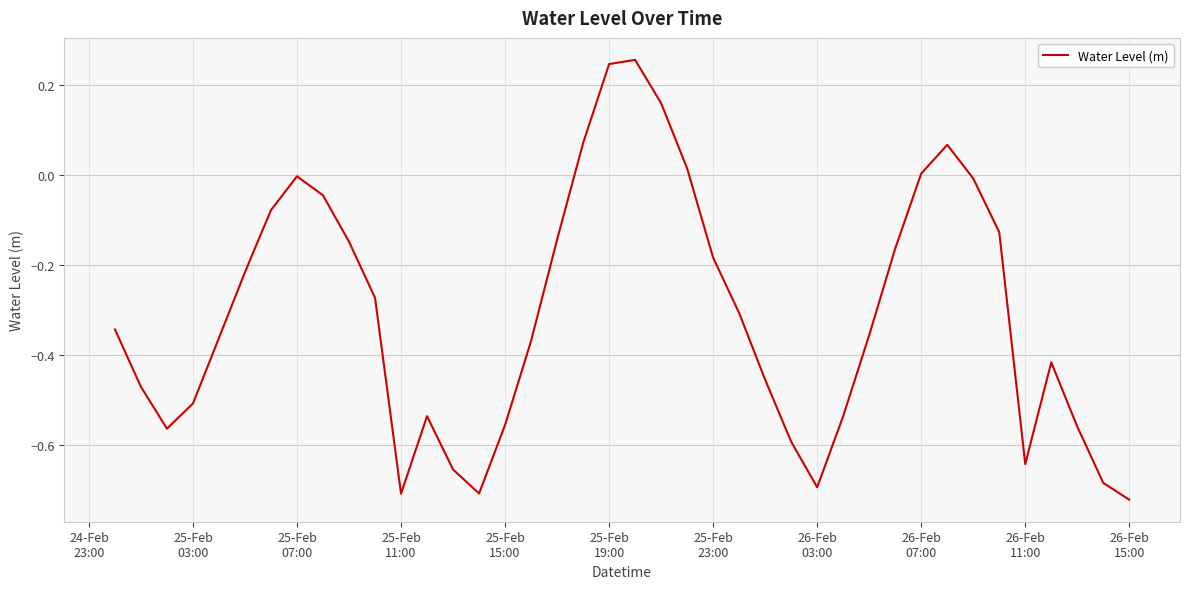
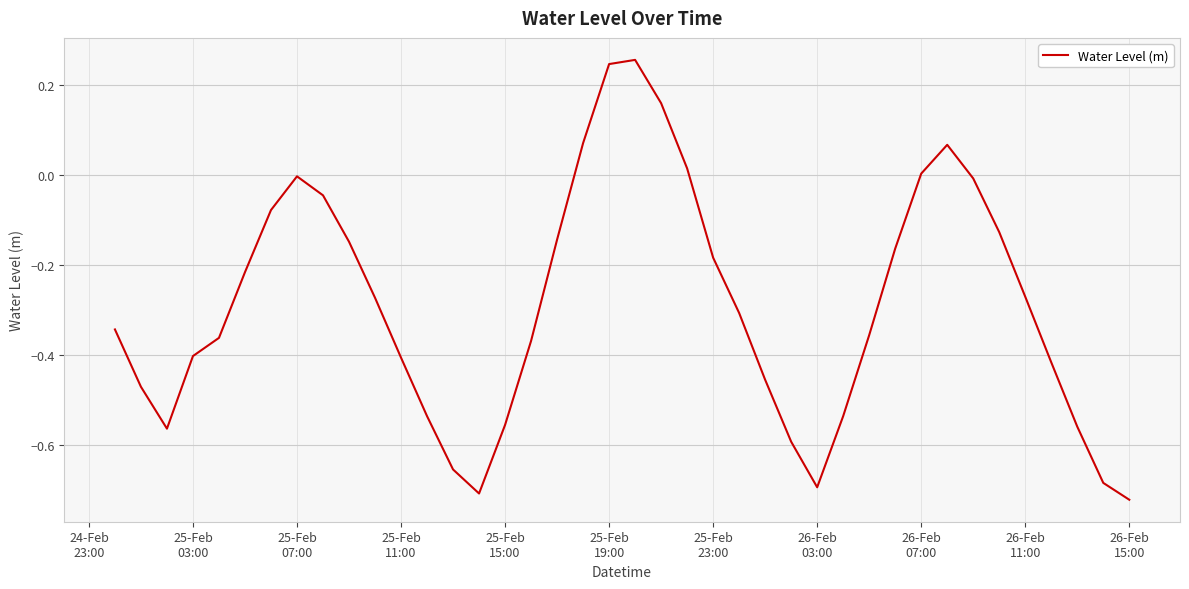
25-Feb 03:00: -0.51 -> -0.40
25-Feb 11:00: -0.71 -> -0.41
26-Feb 11:00: -0.64 -> -0.27
